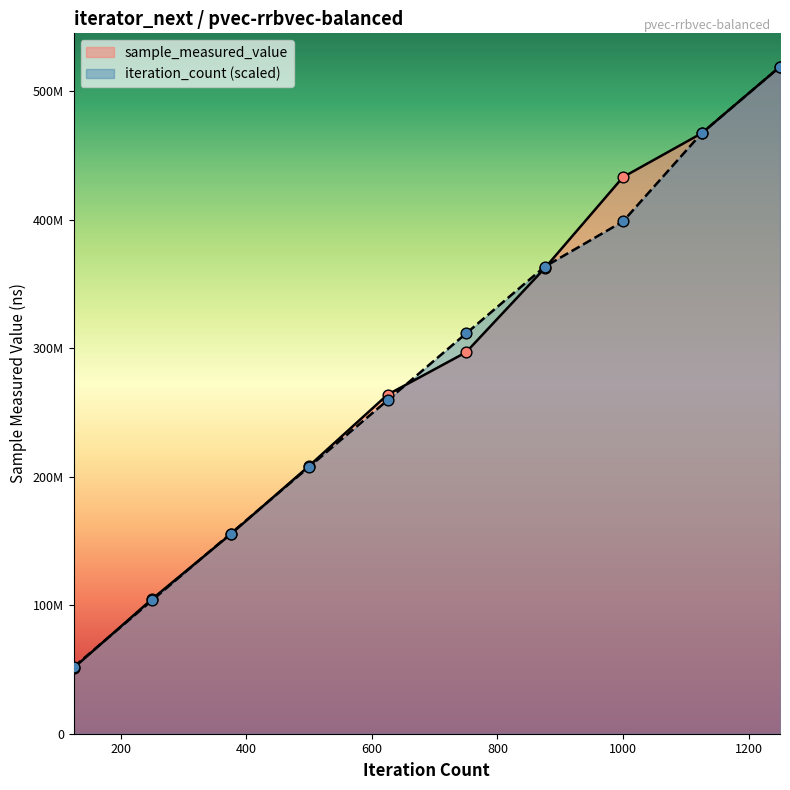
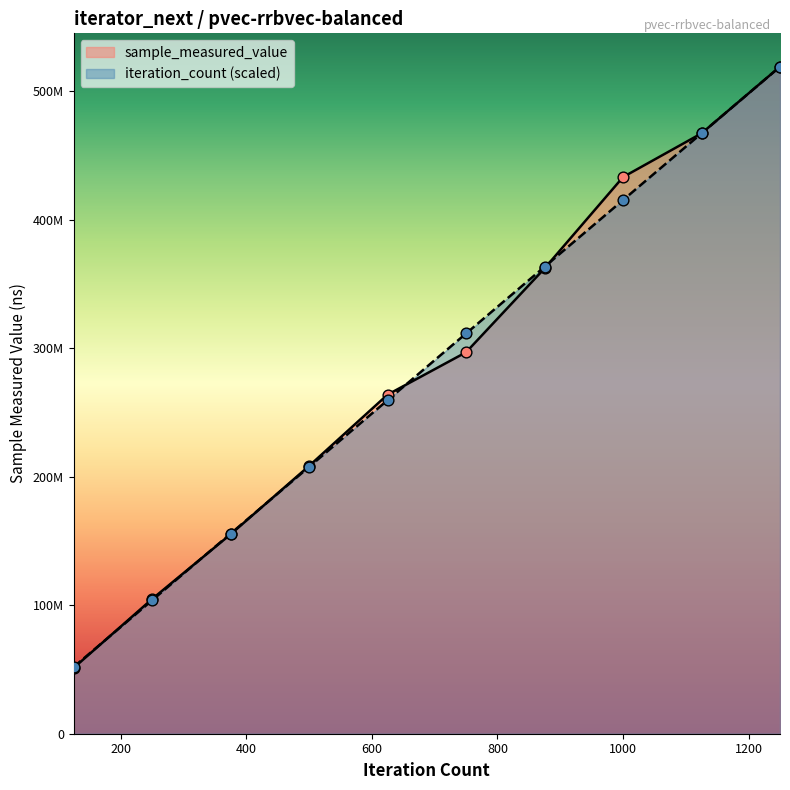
iteration_count (scaled), 1000: 399000000 -> 415000000
